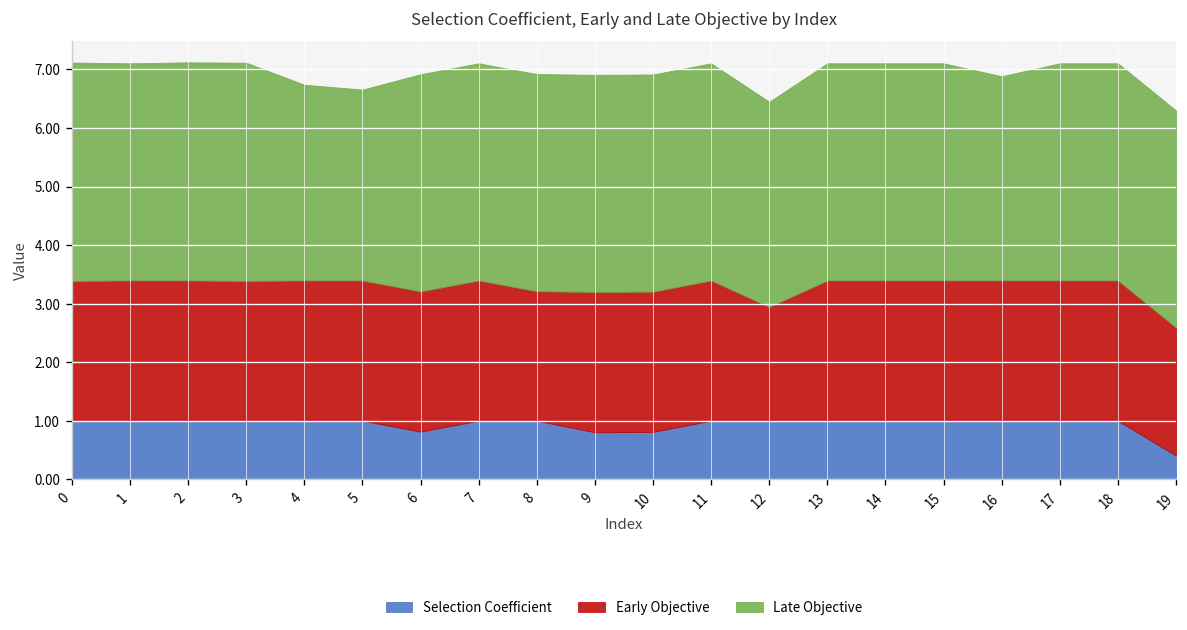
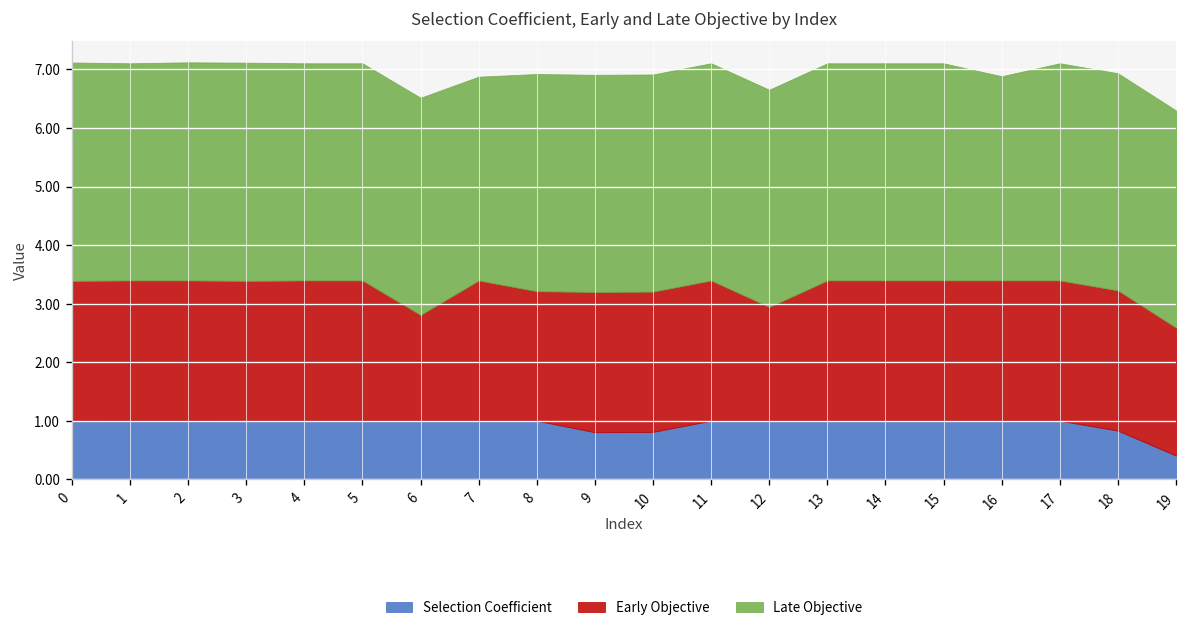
Late Objective, 4: 3.3 -> 3.7
Late Objective, 5: 3.3 -> 3.7
Selection Coefficient, 6: 0.8 -> 1.0
Early Objective, 6: 2.4 -> 1.8
Late Objective, 7: 3.7 -> 3.5
Late Objective, 12: 3.5 -> 3.7
Selection Coefficient, 18: 1.0 -> 0.8
